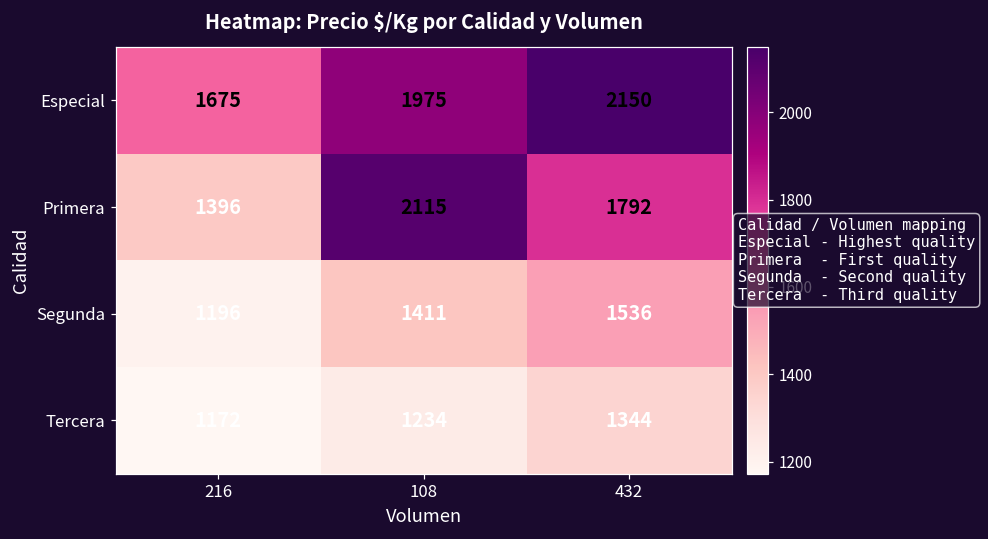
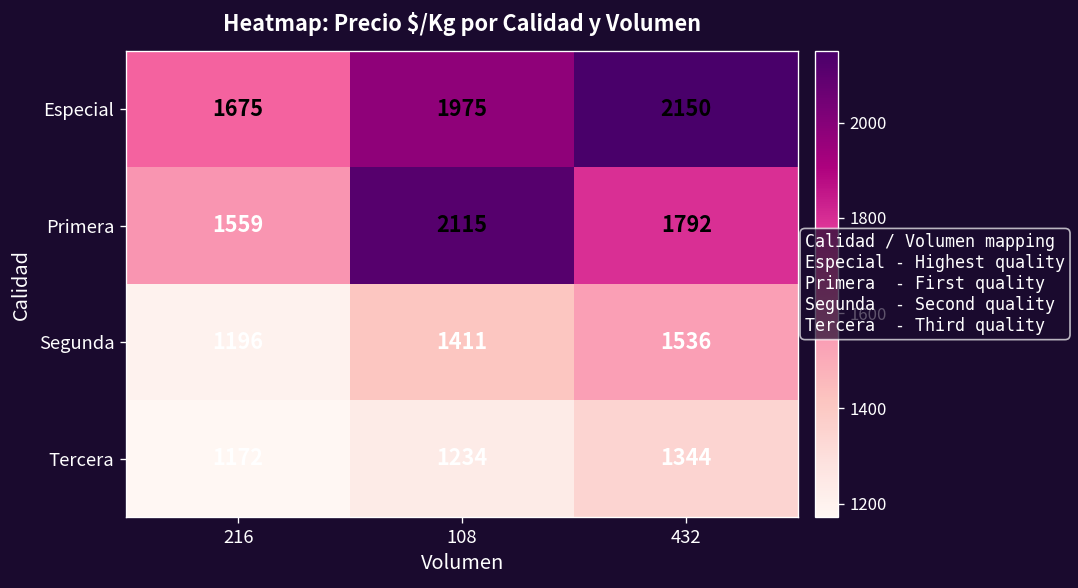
Primera, 216: 1396 -> 1559
